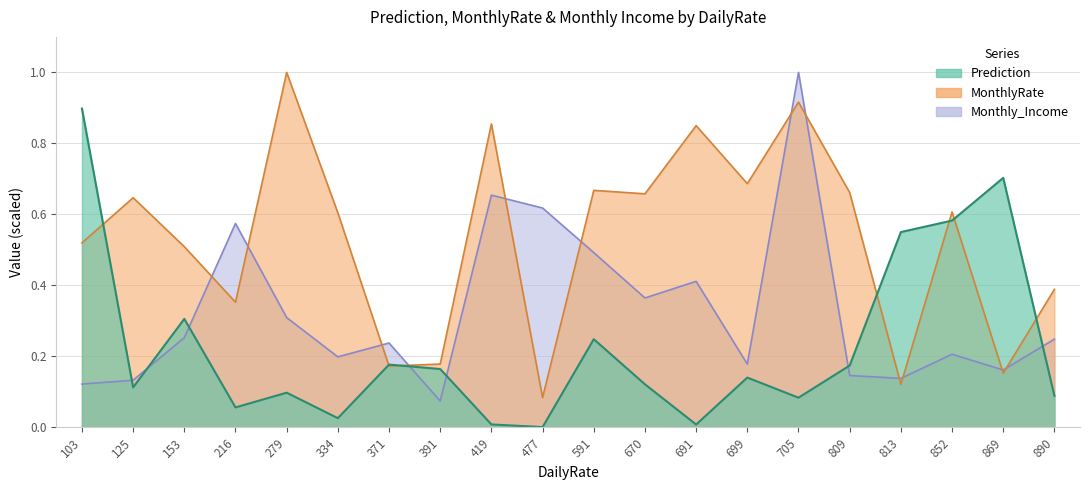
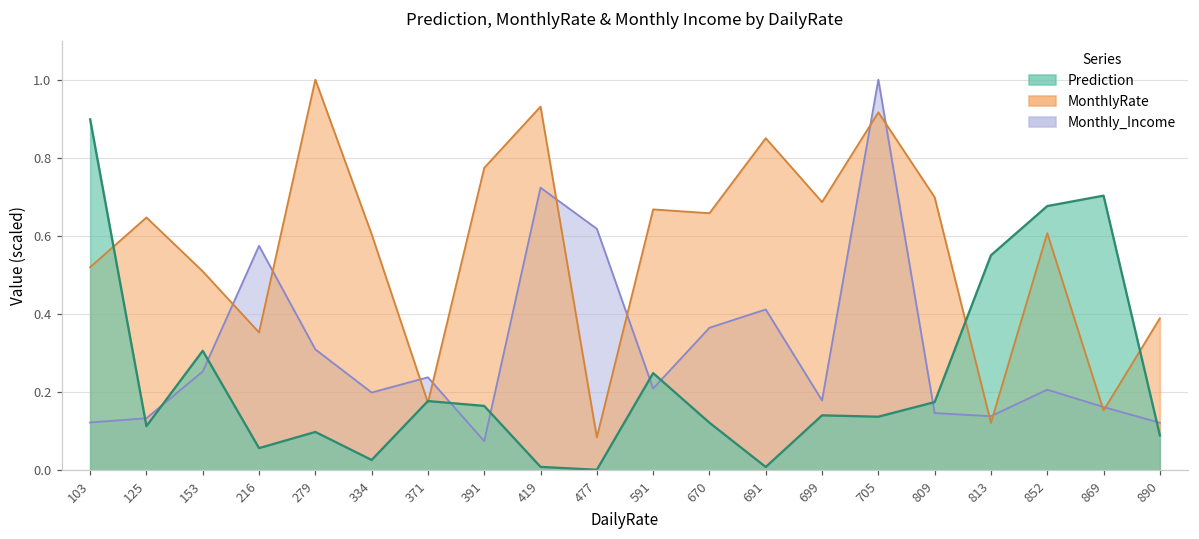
MonthlyRate, 391: 0.18 -> 0.77
Monthly_Income, 419: 0.65 -> 0.72
MonthlyRate, 419: 0.85 -> 0.93
Monthly_Income, 591: 0.49 -> 0.21
Prediction, 705: 0.08 -> 0.14
MonthlyRate, 809: 0.66 -> 0.70
Prediction, 852: 0.58 -> 0.68
Monthly_Income, 890: 0.25 -> 0.12
